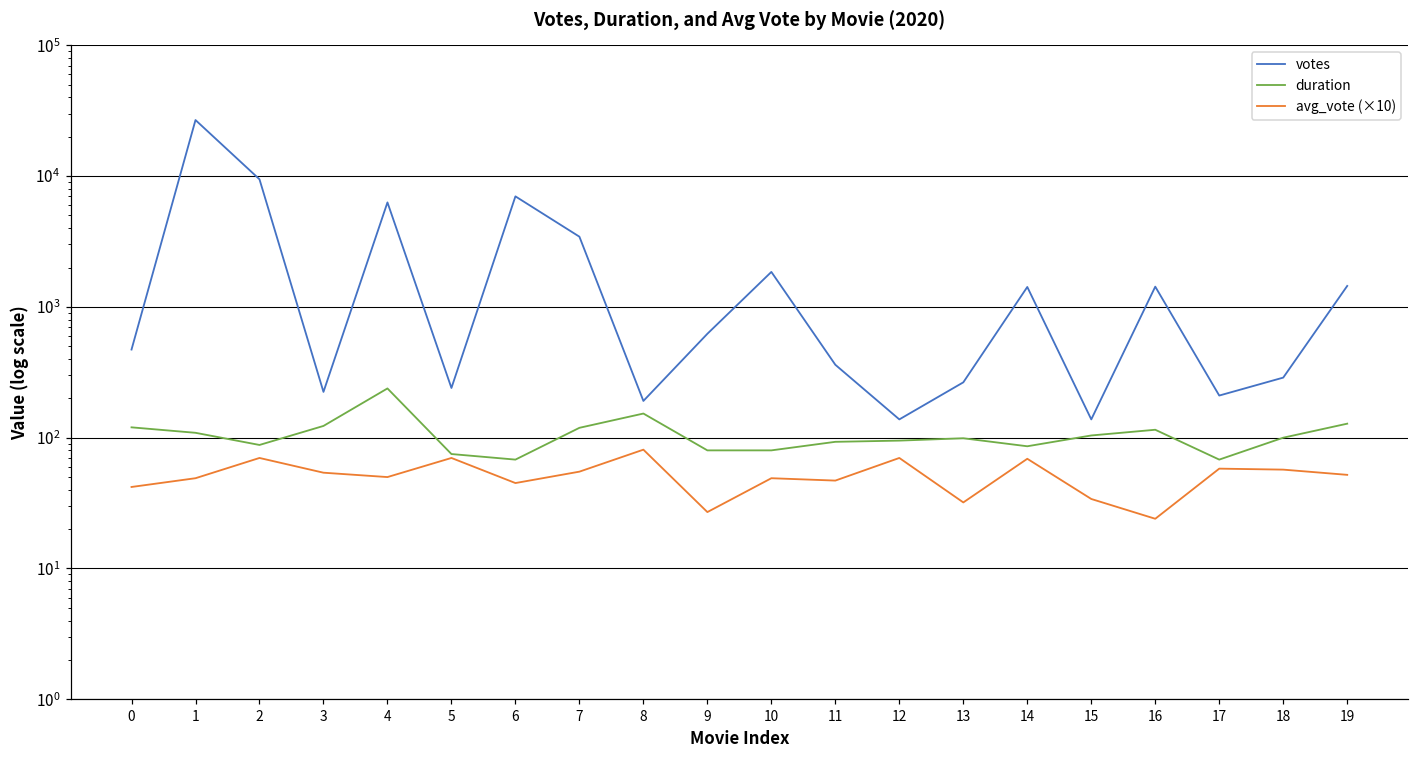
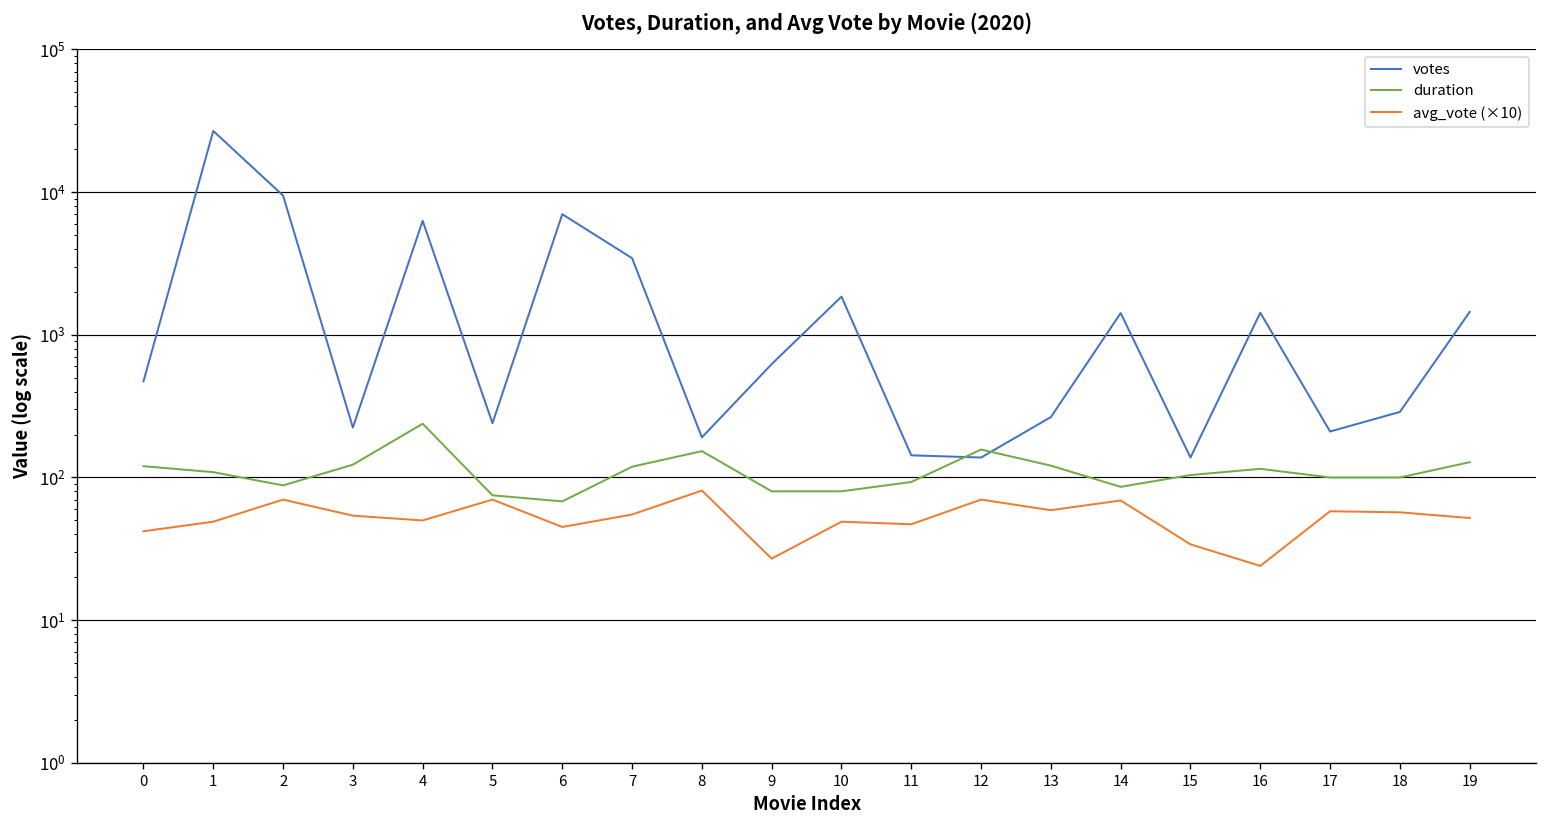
votes, 11: 360 -> 140
duration, 12: 100 -> 160
duration, 13: 100 -> 120
avg_vote (×10), 13: 32 -> 60
duration, 17: 70 -> 100
